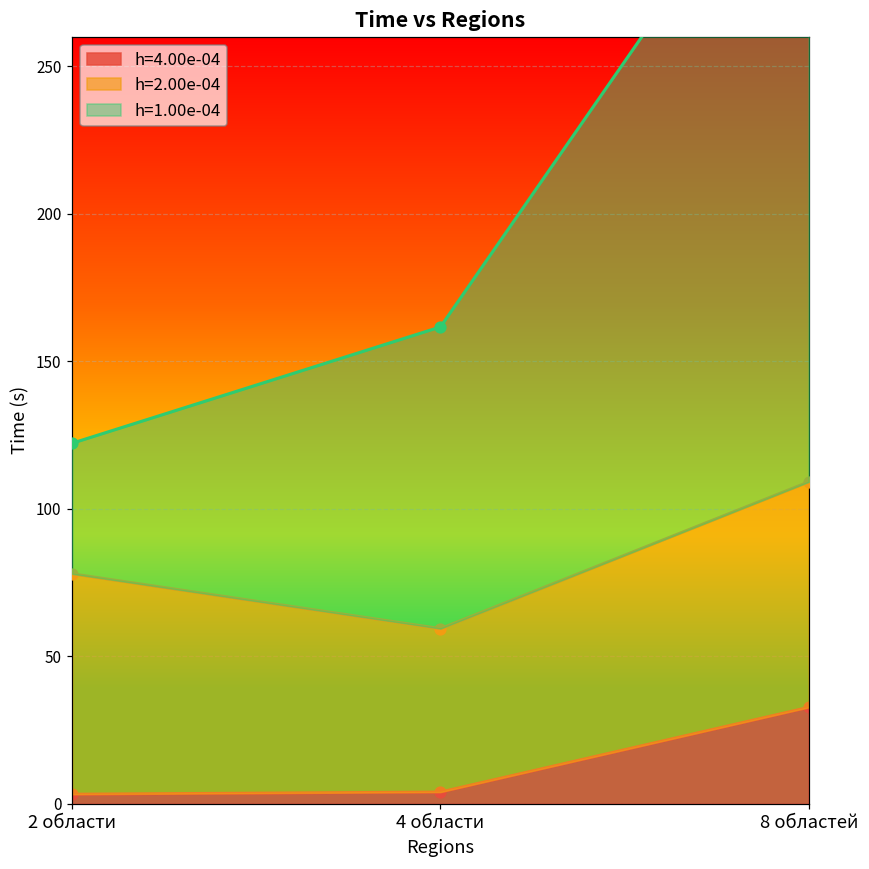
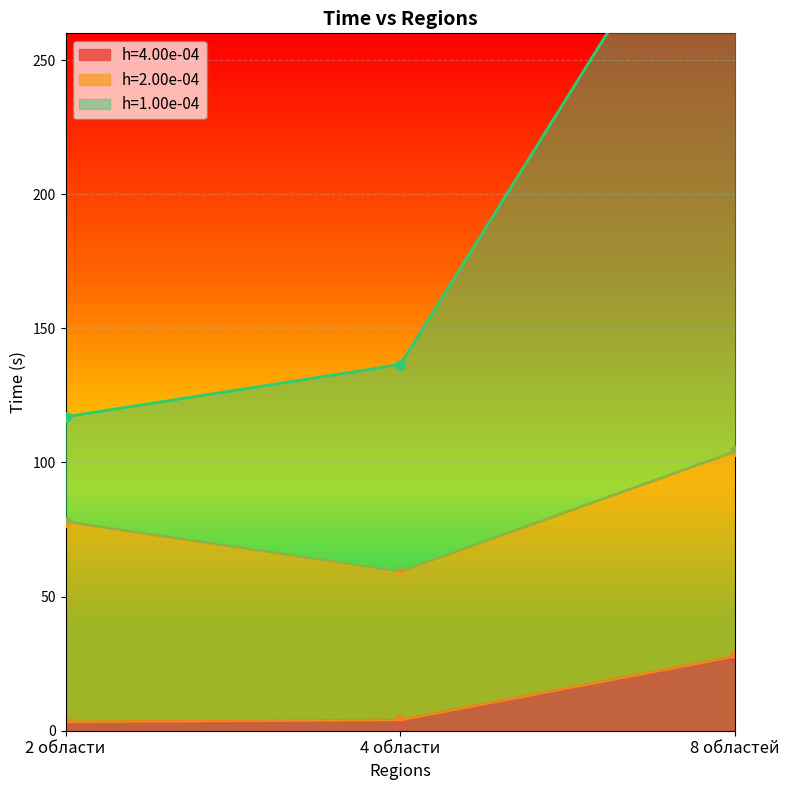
h=1.00e-04, 2 области: 44 -> 39
h=1.00e-04, 4 области: 102 -> 77
h=4.00e-04, 8 областей: 33 -> 28
